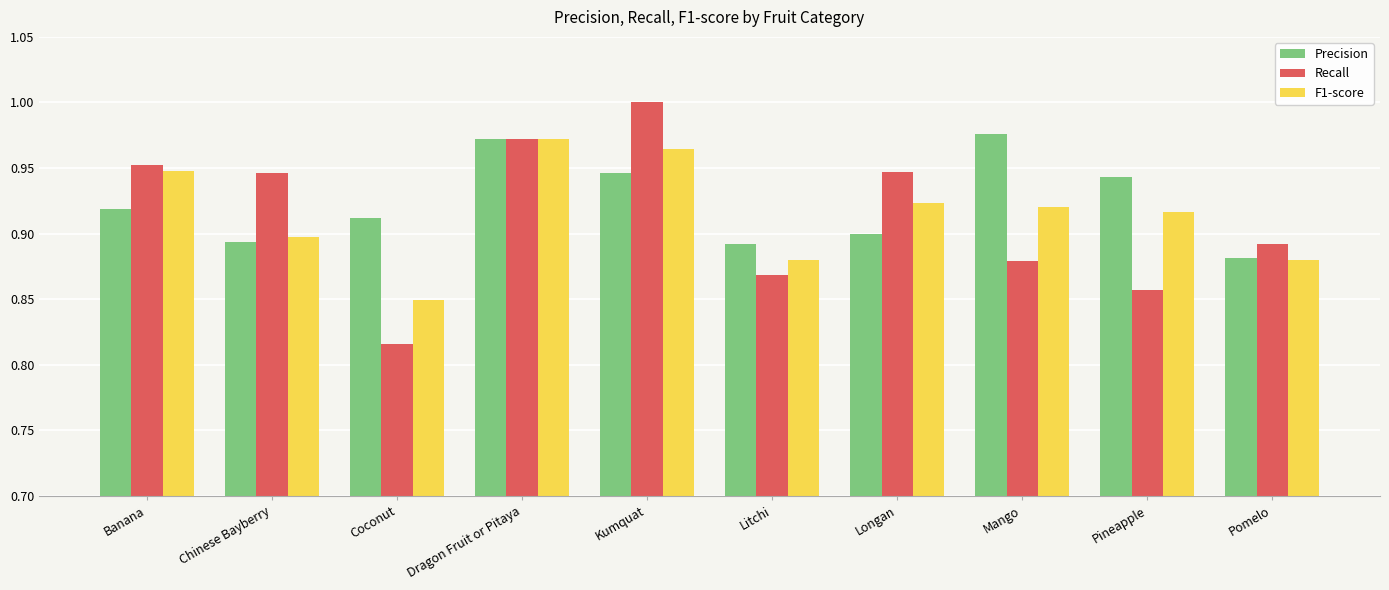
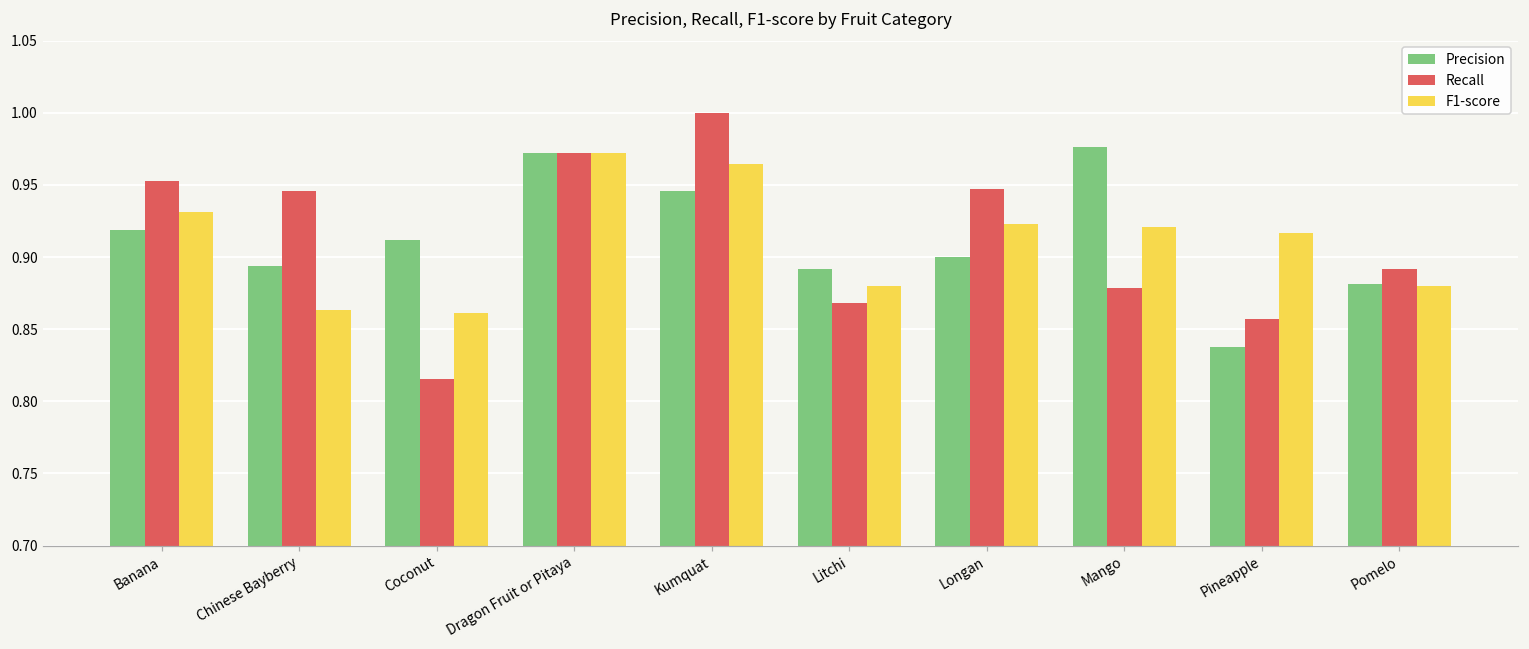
F1-score, Banana: 0.948 -> 0.932
F1-score, Chinese Bayberry: 0.897 -> 0.863
F1-score, Coconut: 0.849 -> 0.861
Precision, Pineapple: 0.943 -> 0.838
